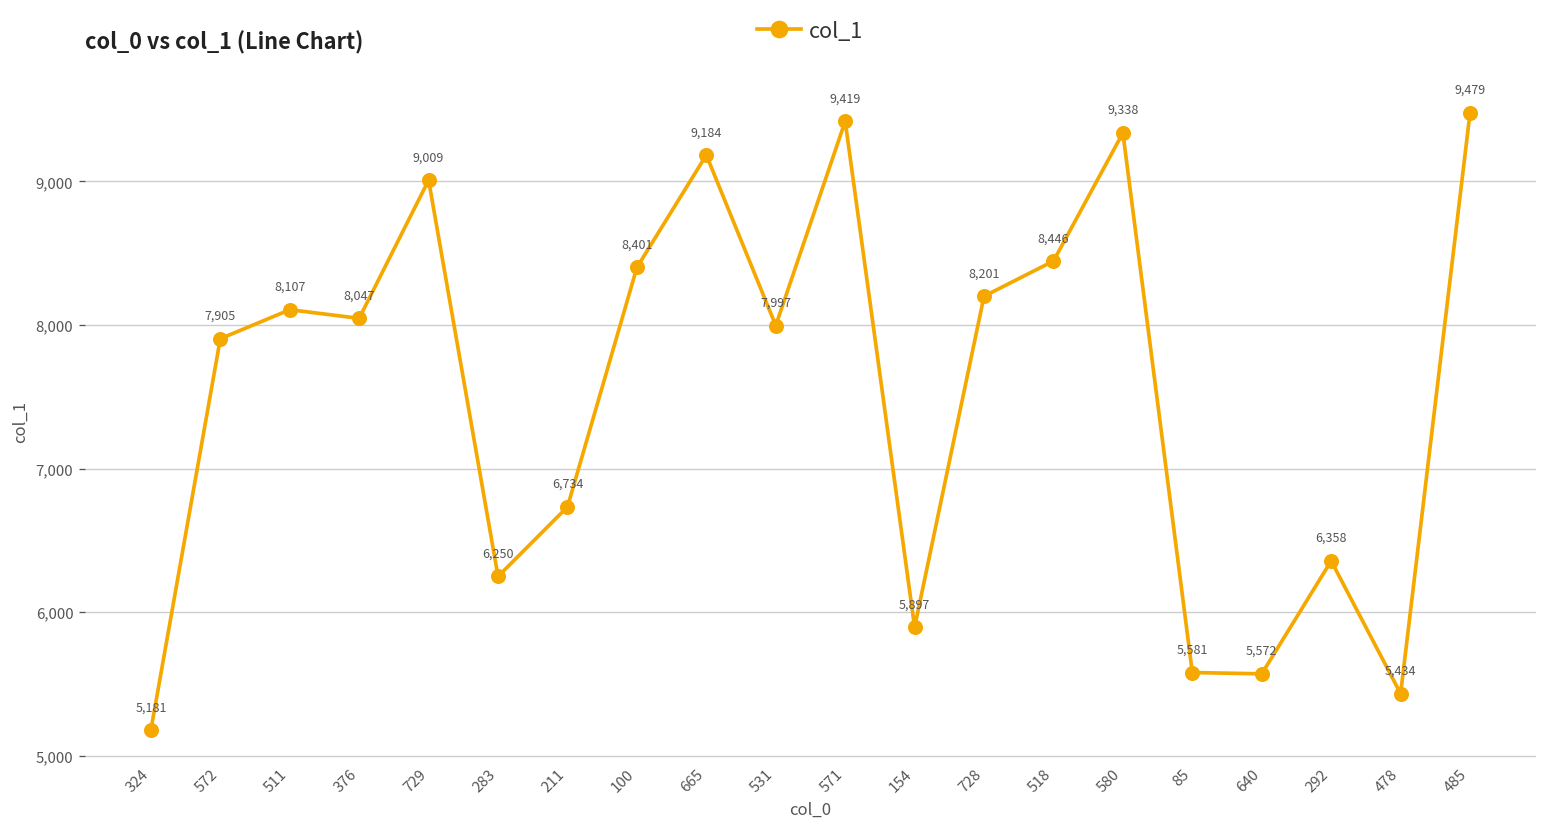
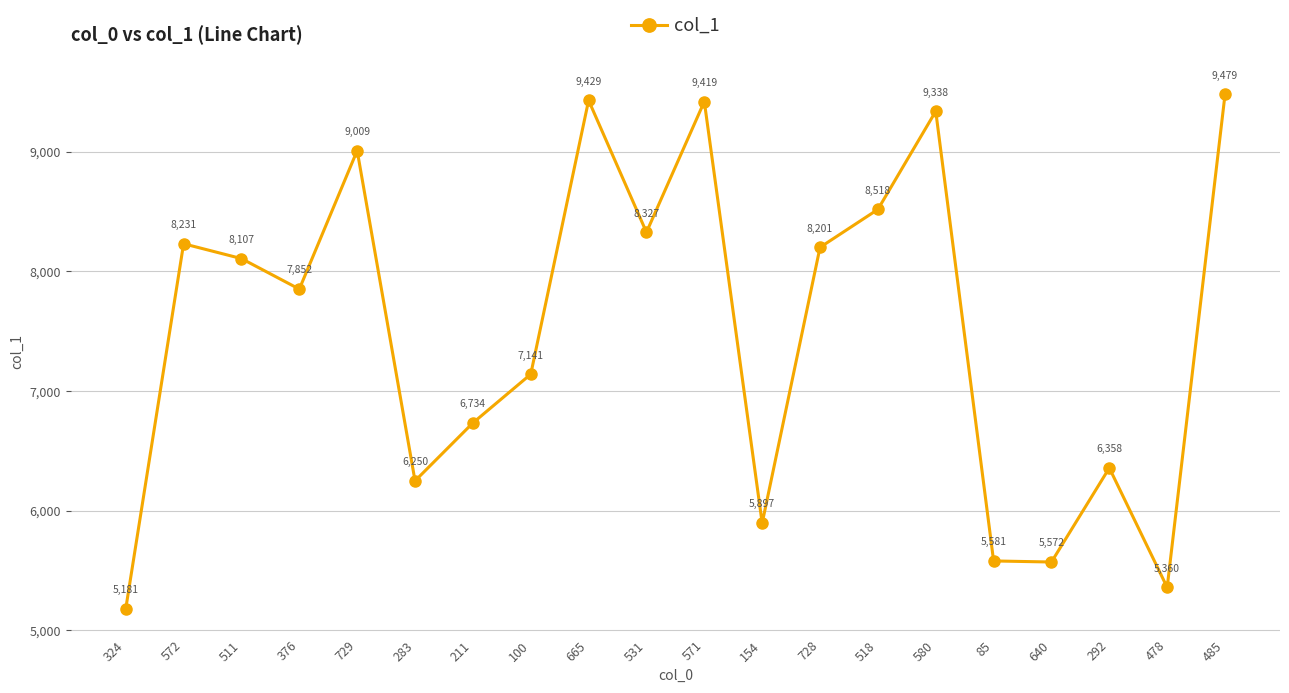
572: 7,905 -> 8,231
376: 8,047 -> 7,852
100: 8,401 -> 7,141
665: 9,184 -> 9,429
531: 7,997 -> 8,327
518: 8,446 -> 8,518
478: 5,434 -> 5,360
